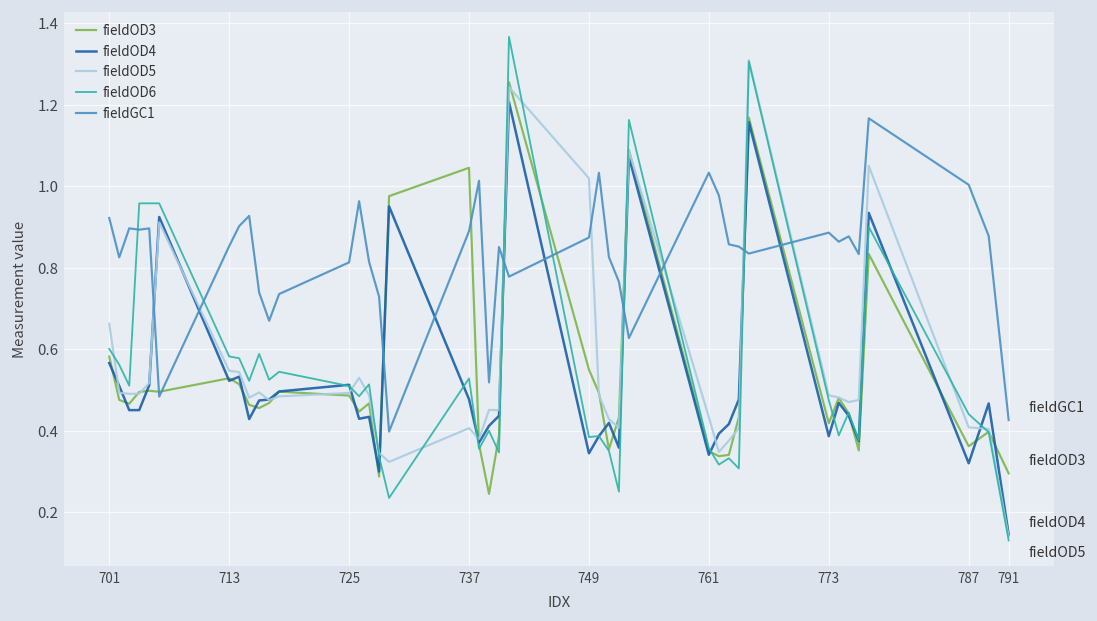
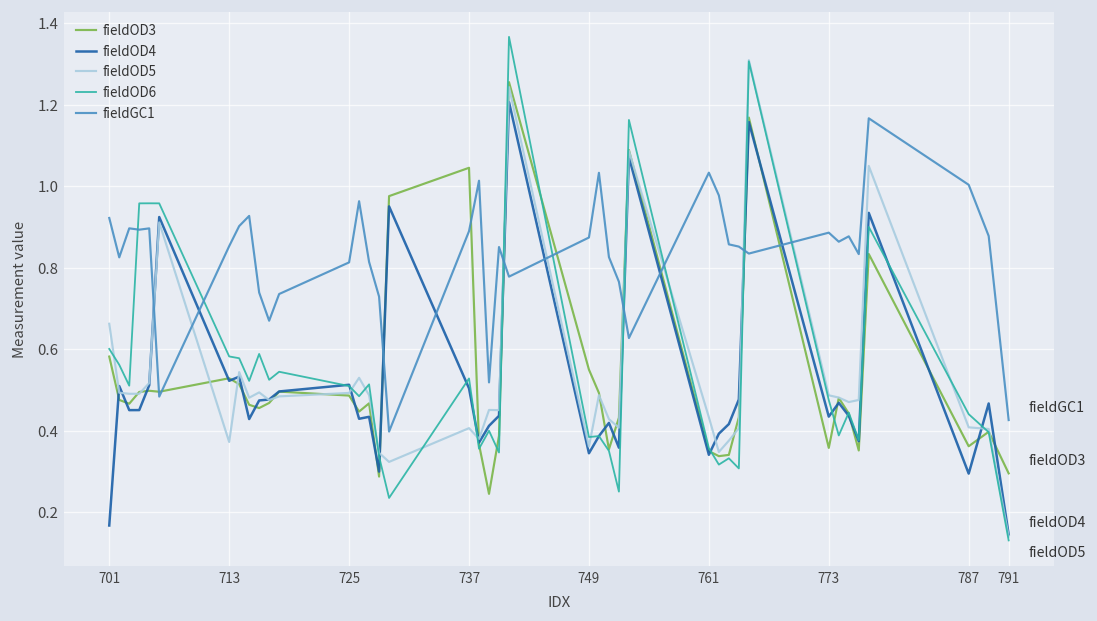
fieldOD4, 701: 0.57 -> 0.17
fieldOD5, 713: 0.55 -> 0.37
fieldOD4, 737: 0.48 -> 0.50
fieldOD5, 749: 1.02 -> 0.36
fieldOD3, 773: 0.42 -> 0.36
fieldOD4, 773: 0.39 -> 0.44
fieldOD4, 787: 0.32 -> 0.30
